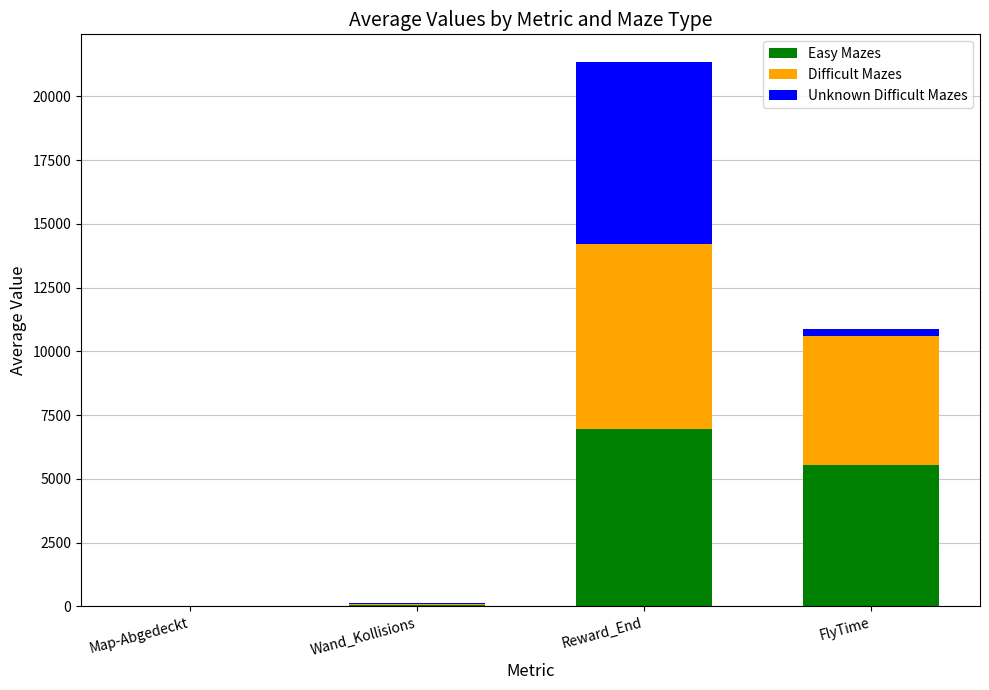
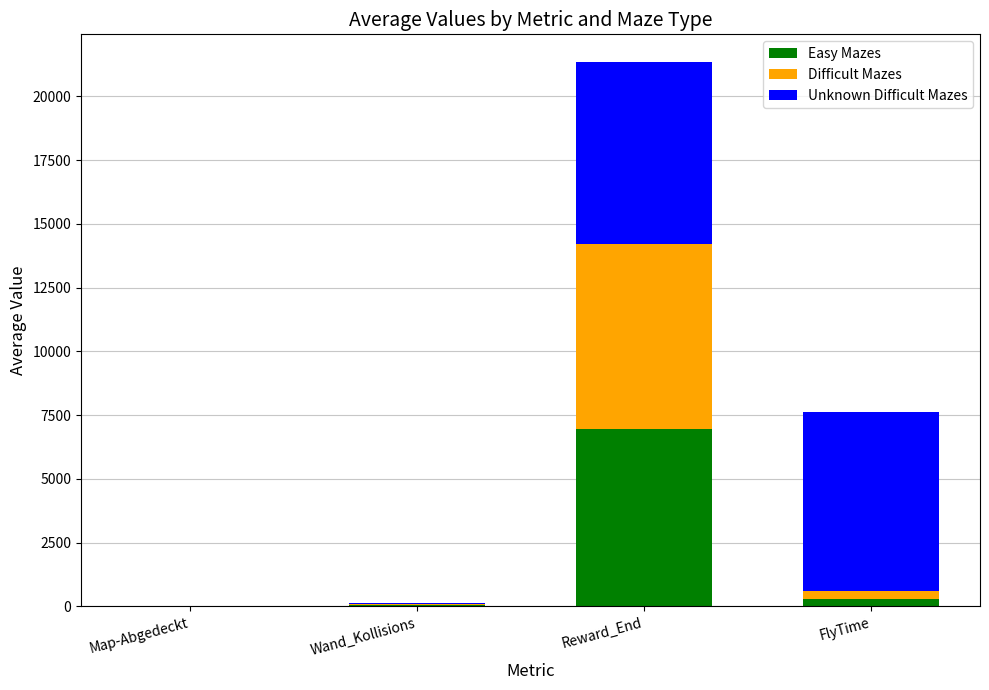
Easy Mazes, FlyTime: 5600 -> 300
Difficult Mazes, FlyTime: 5000 -> 300
Unknown Difficult Mazes, FlyTime: 300 -> 7000
